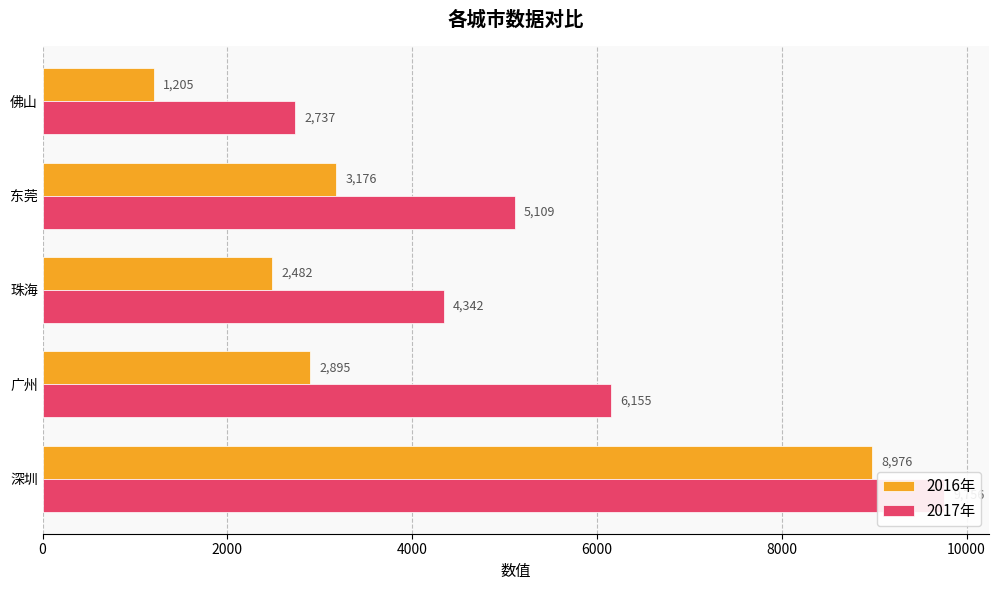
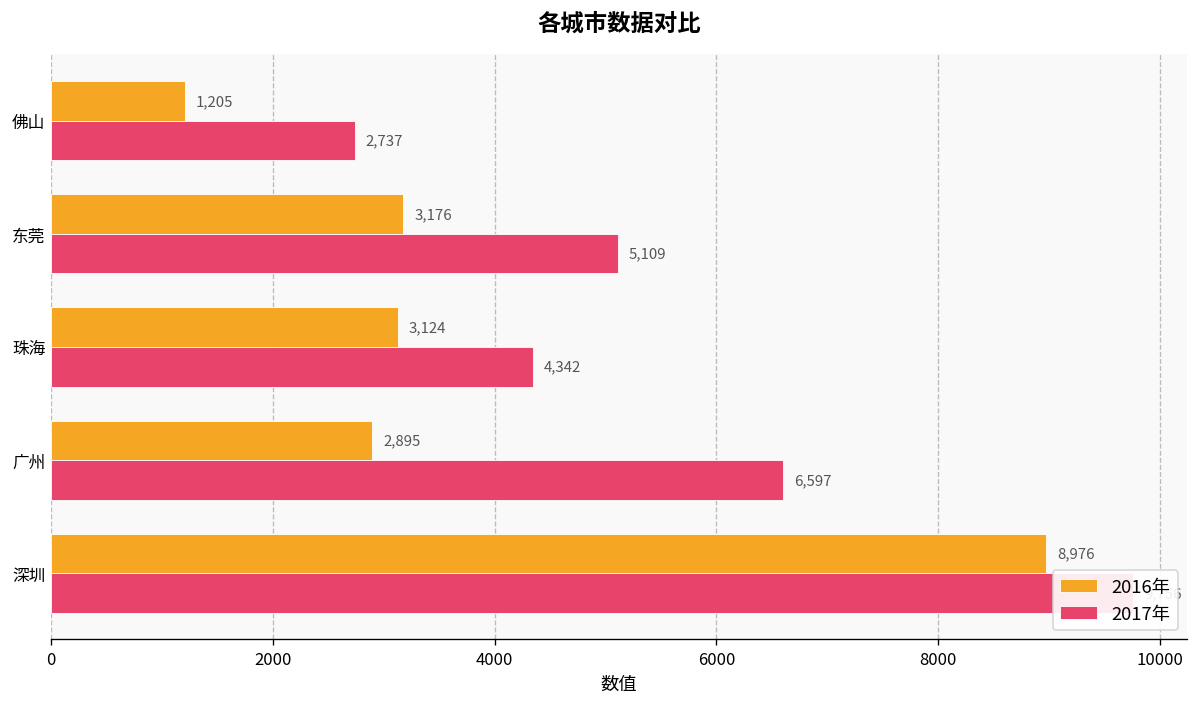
2016年, 珠海: 2,482 -> 3,124
2017年, 广州: 6,155 -> 6,597
